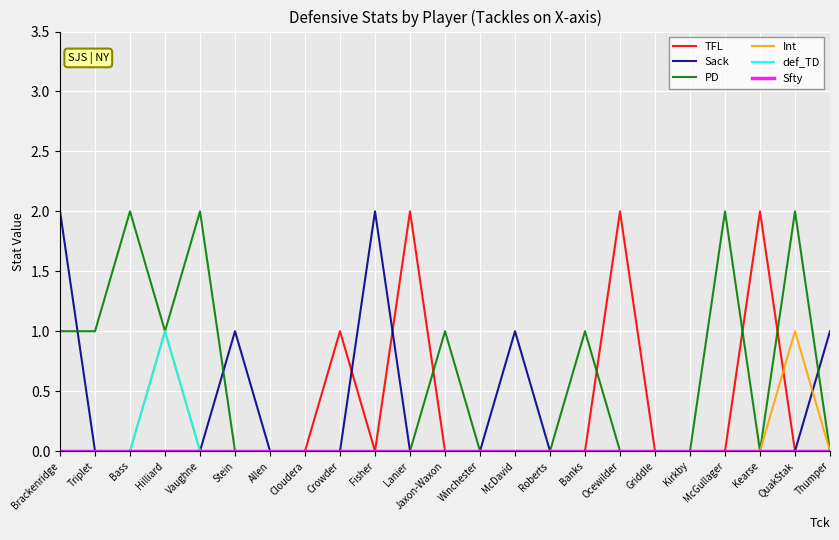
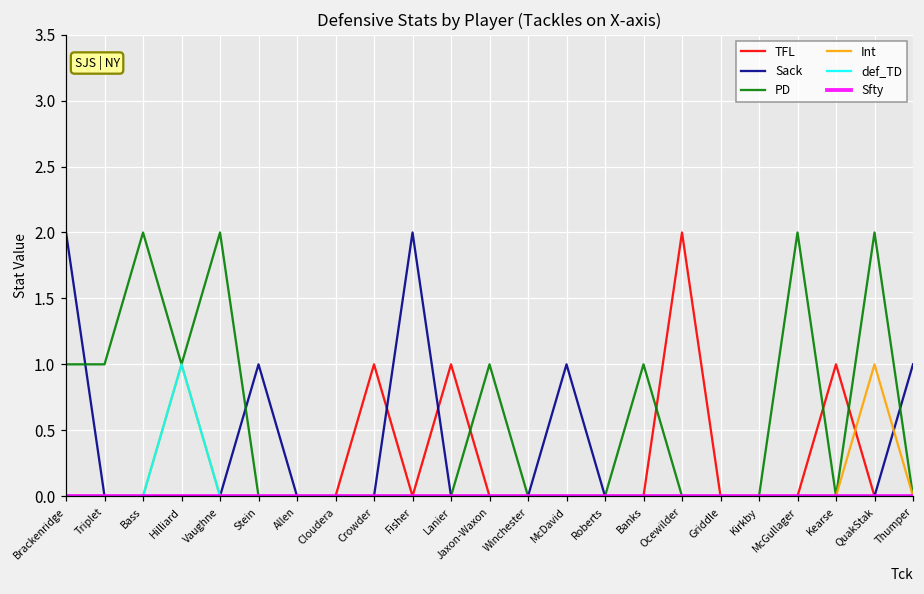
TFL, Lanier: 2 -> 1
TFL, Kearse: 2 -> 1
